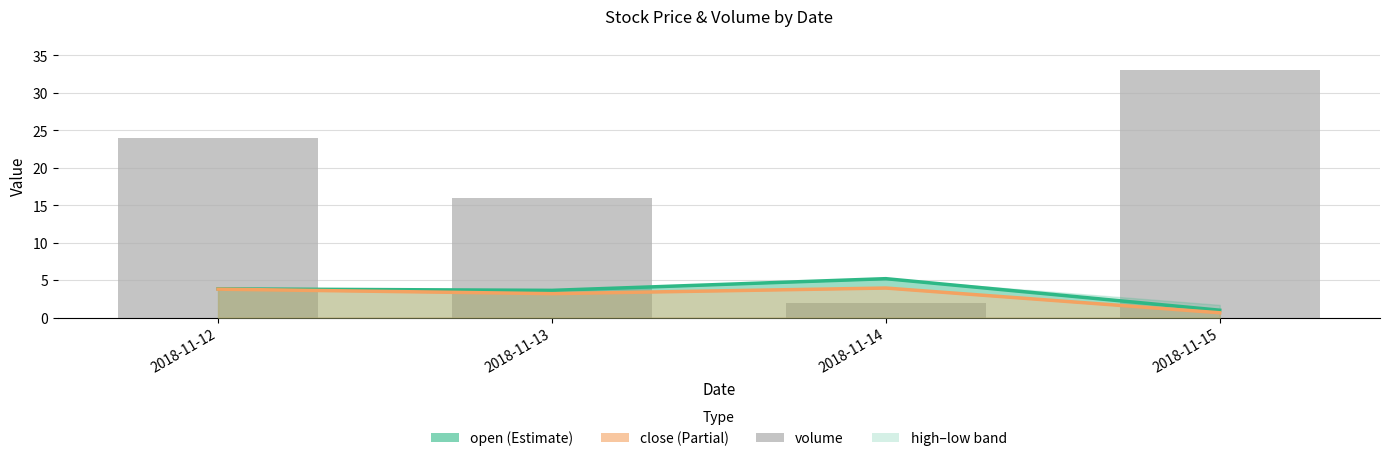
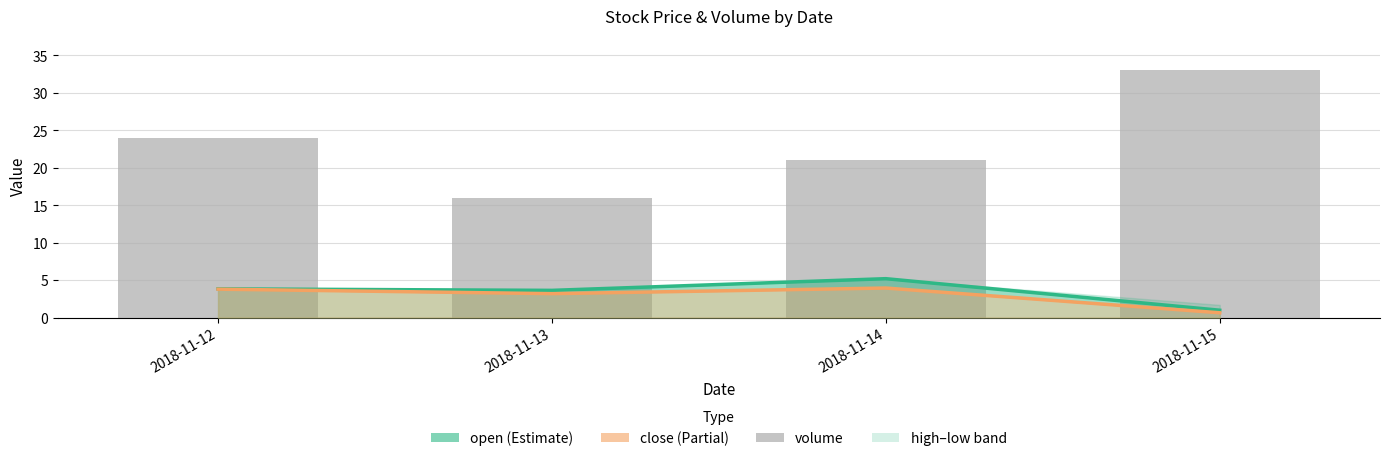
volume, 2018-11-14: 2 -> 21
